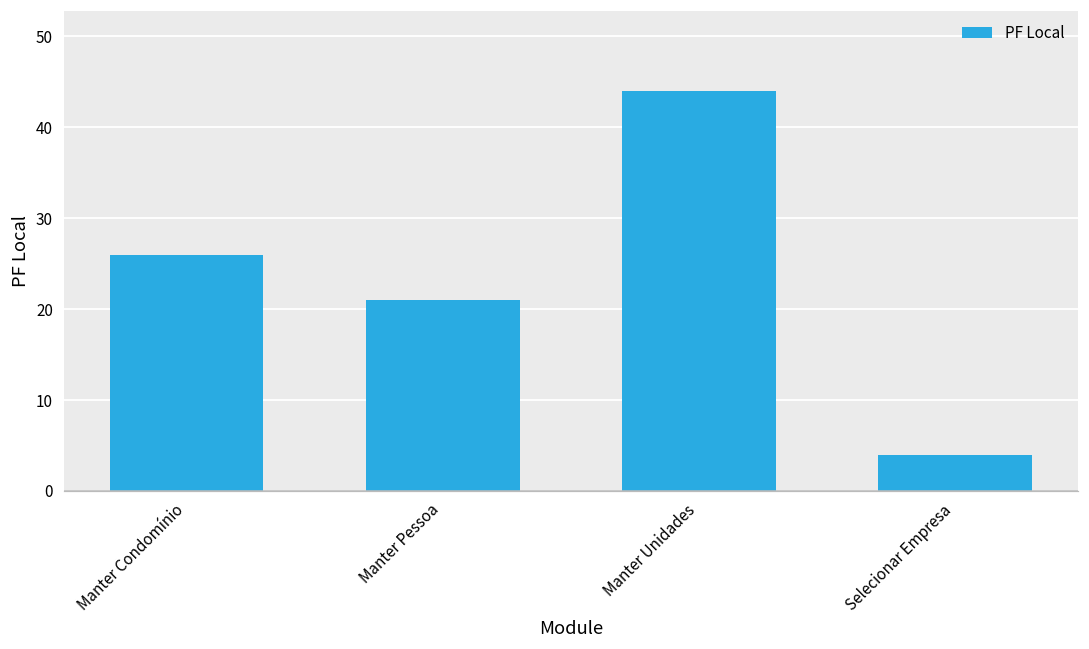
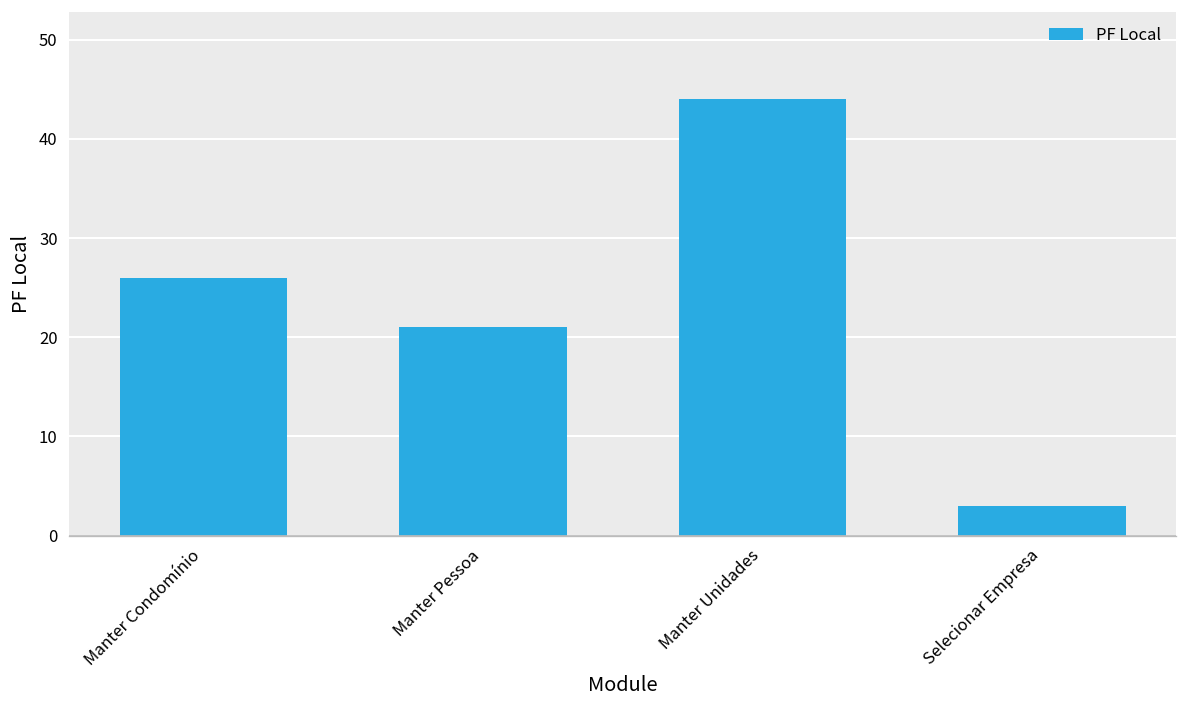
Selecionar Empresa: 4 -> 3
